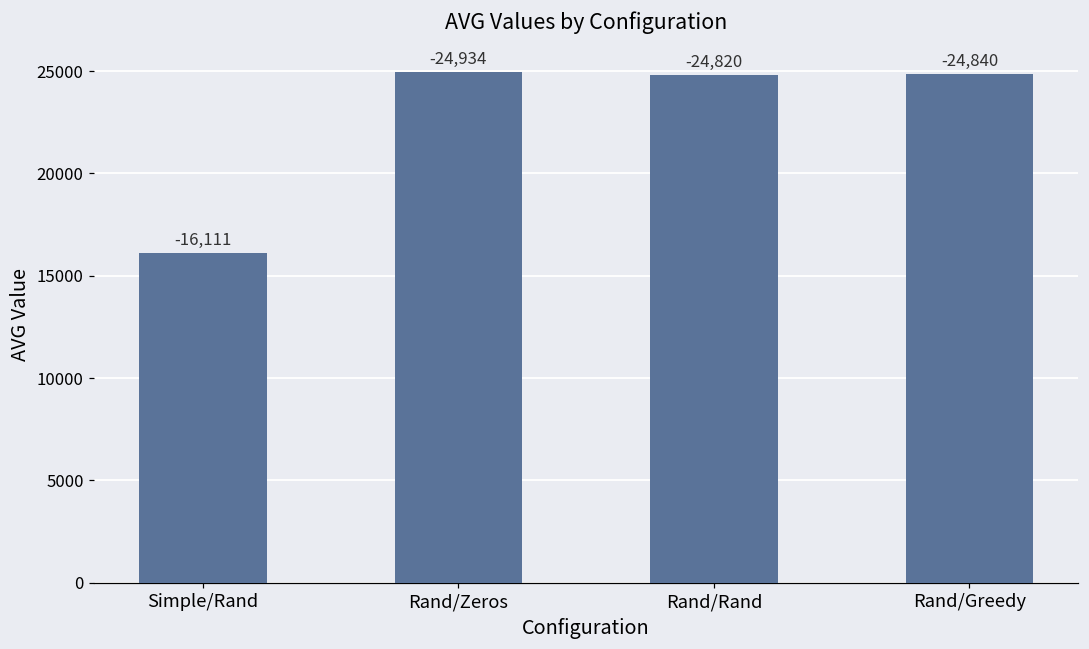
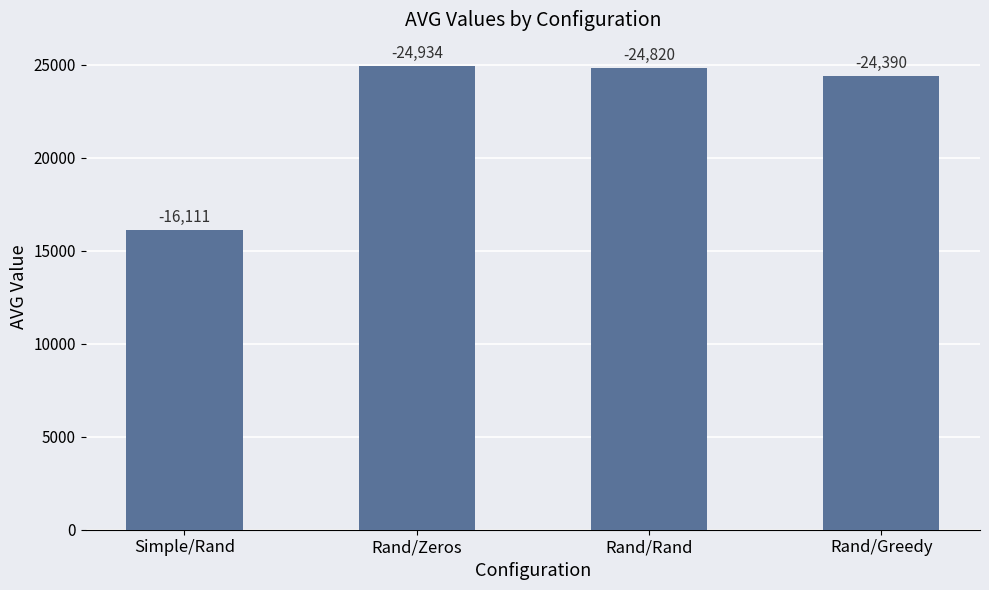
Rand/Greedy: -24,840 -> -24,390
